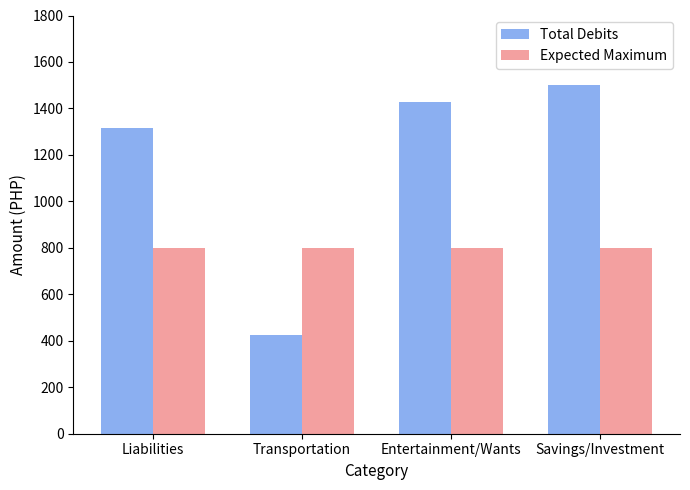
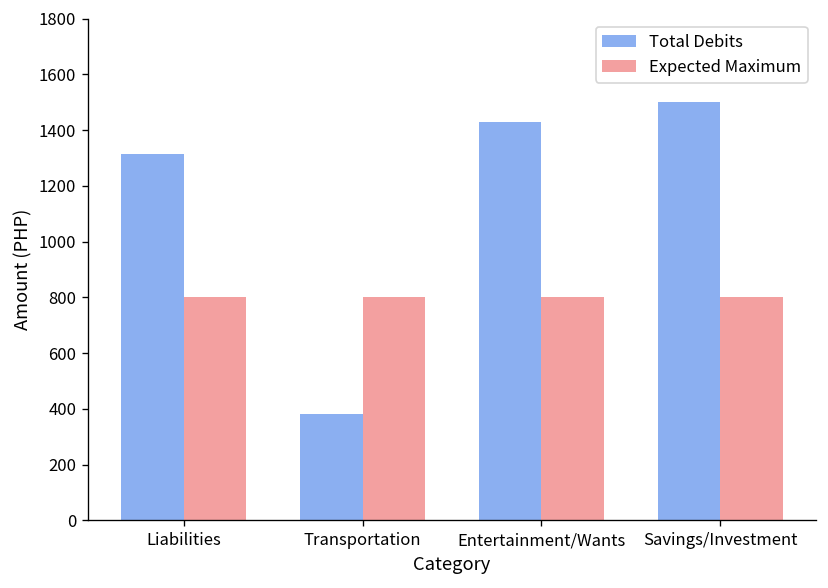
Total Debits, Transportation: 430 -> 380
